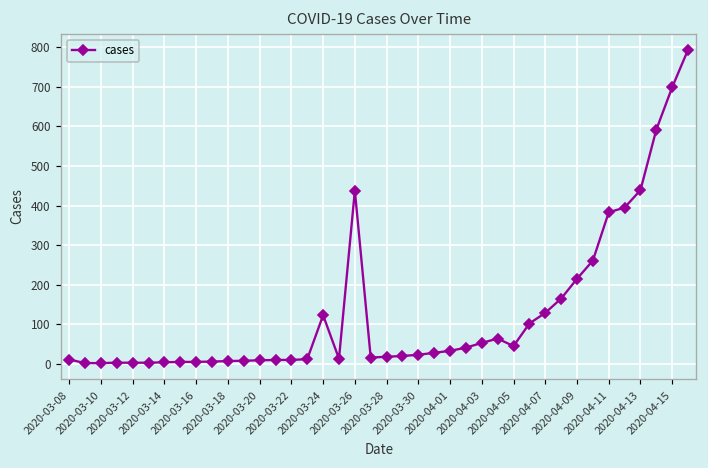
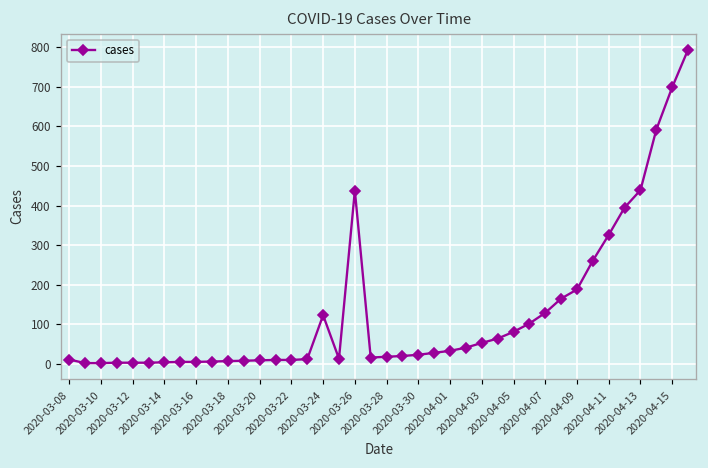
2020-04-05: 50 -> 80
2020-04-09: 220 -> 190
2020-04-11: 380 -> 330
